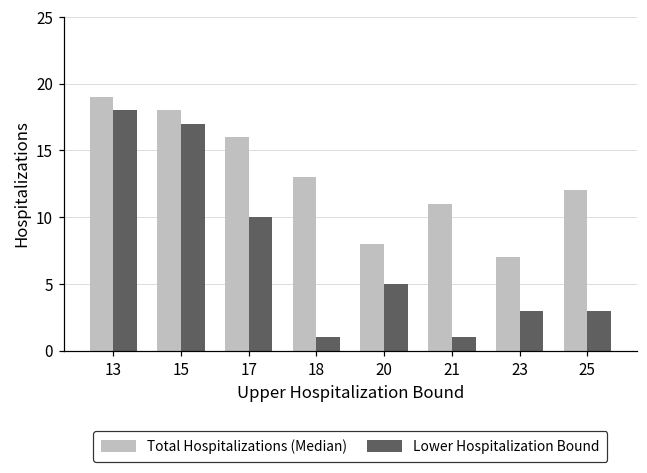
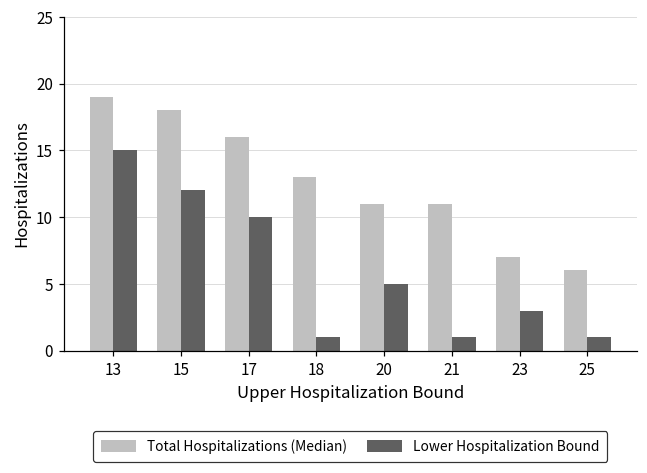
Lower Hospitalization Bound, 13: 18 -> 15
Lower Hospitalization Bound, 15: 17 -> 12
Total Hospitalizations (Median), 20: 8 -> 11
Total Hospitalizations (Median), 25: 12 -> 6
Lower Hospitalization Bound, 25: 3 -> 1
